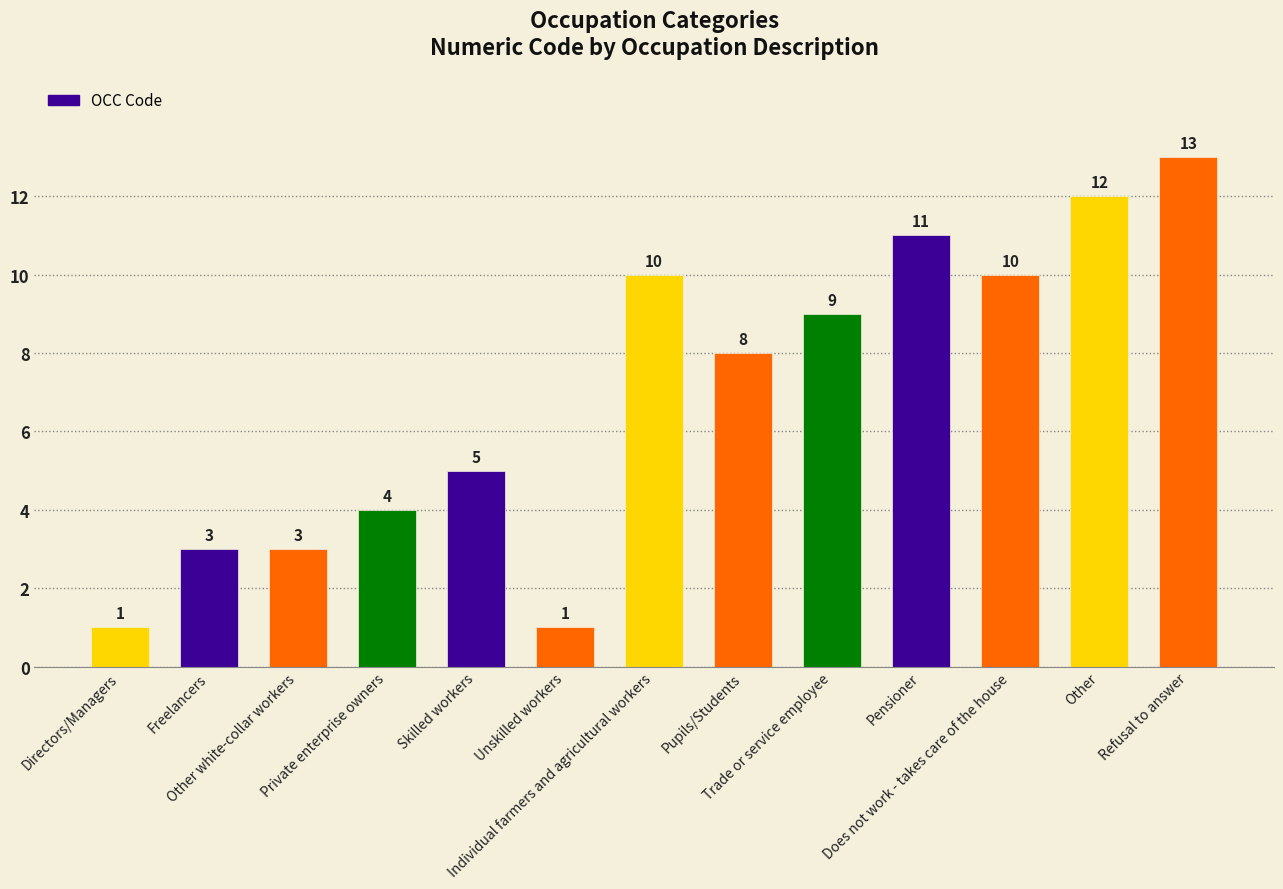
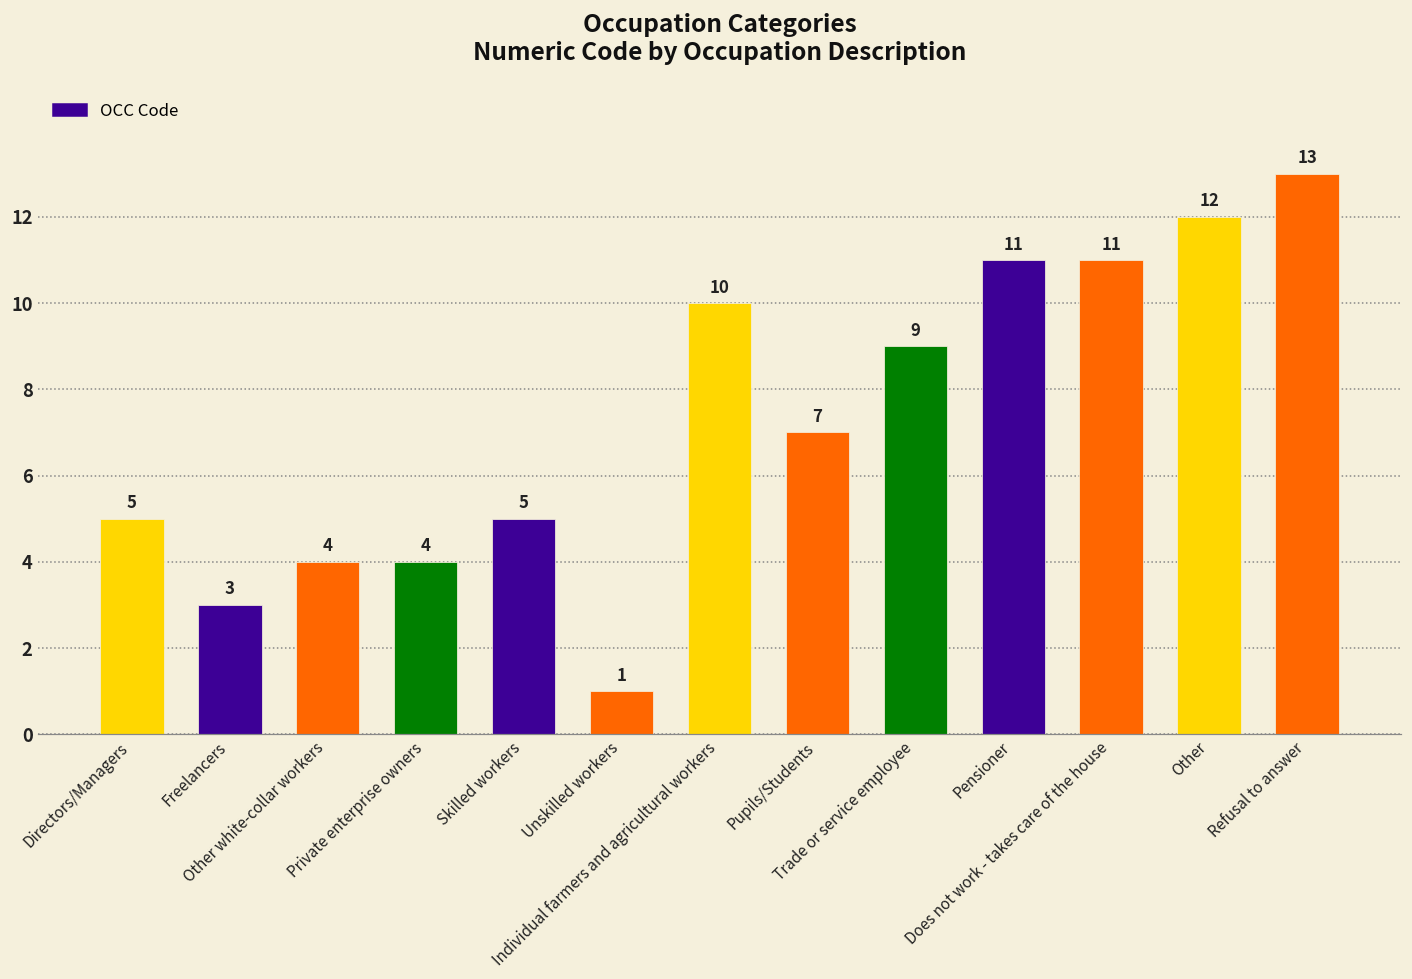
Directors/Managers: 1 -> 5
Other white-collar workers: 3 -> 4
Pupils/Students: 8 -> 7
Does not work - takes care of the house: 10 -> 11
